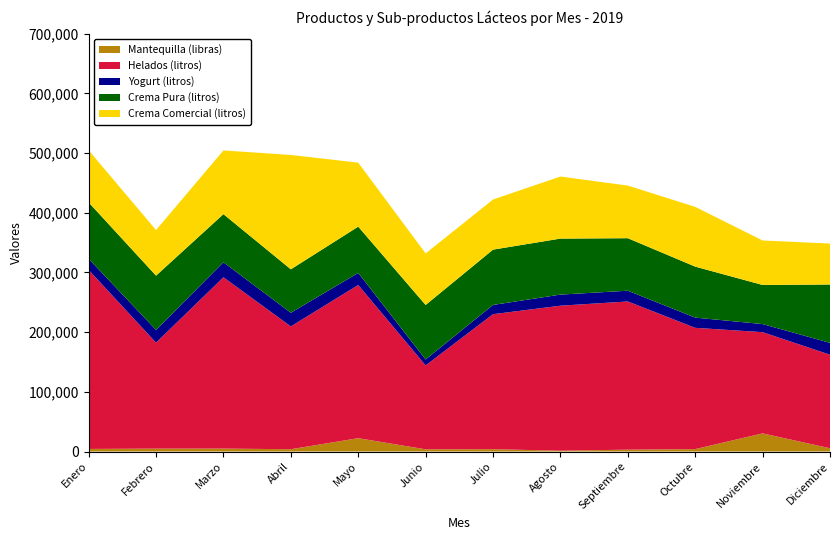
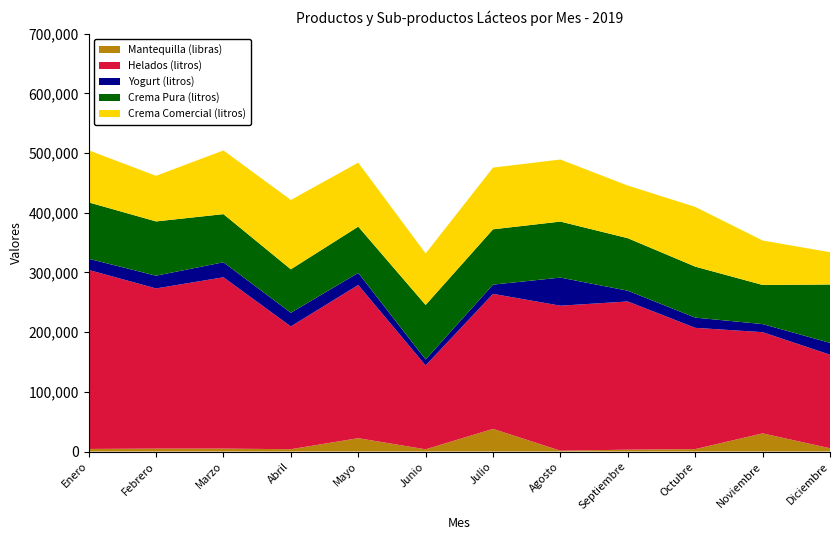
Helados (litros), Febrero: 180,000 -> 270,000
Crema Comercial (litros), Abril: 190,000 -> 120,000
Mantequilla (libras), Julio: 0 -> 40,000
Crema Comercial (litros), Julio: 80,000 -> 100,000
Yogurt (litros), Agosto: 20,000 -> 50,000
Crema Comercial (litros), Diciembre: 70,000 -> 50,000
